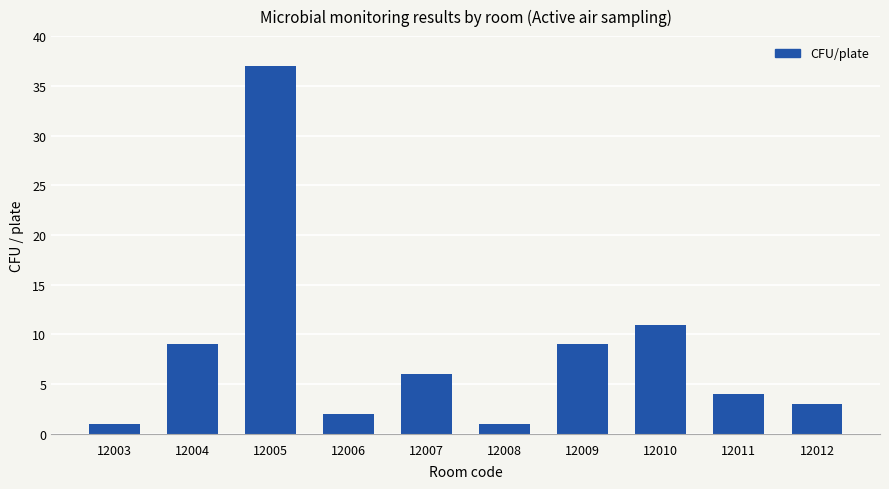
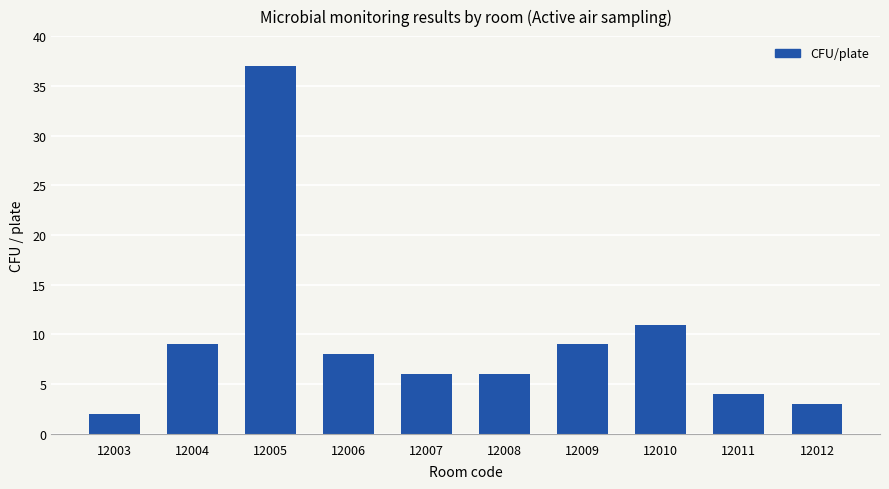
12003: 1 -> 2
12006: 2 -> 8
12008: 1 -> 6
